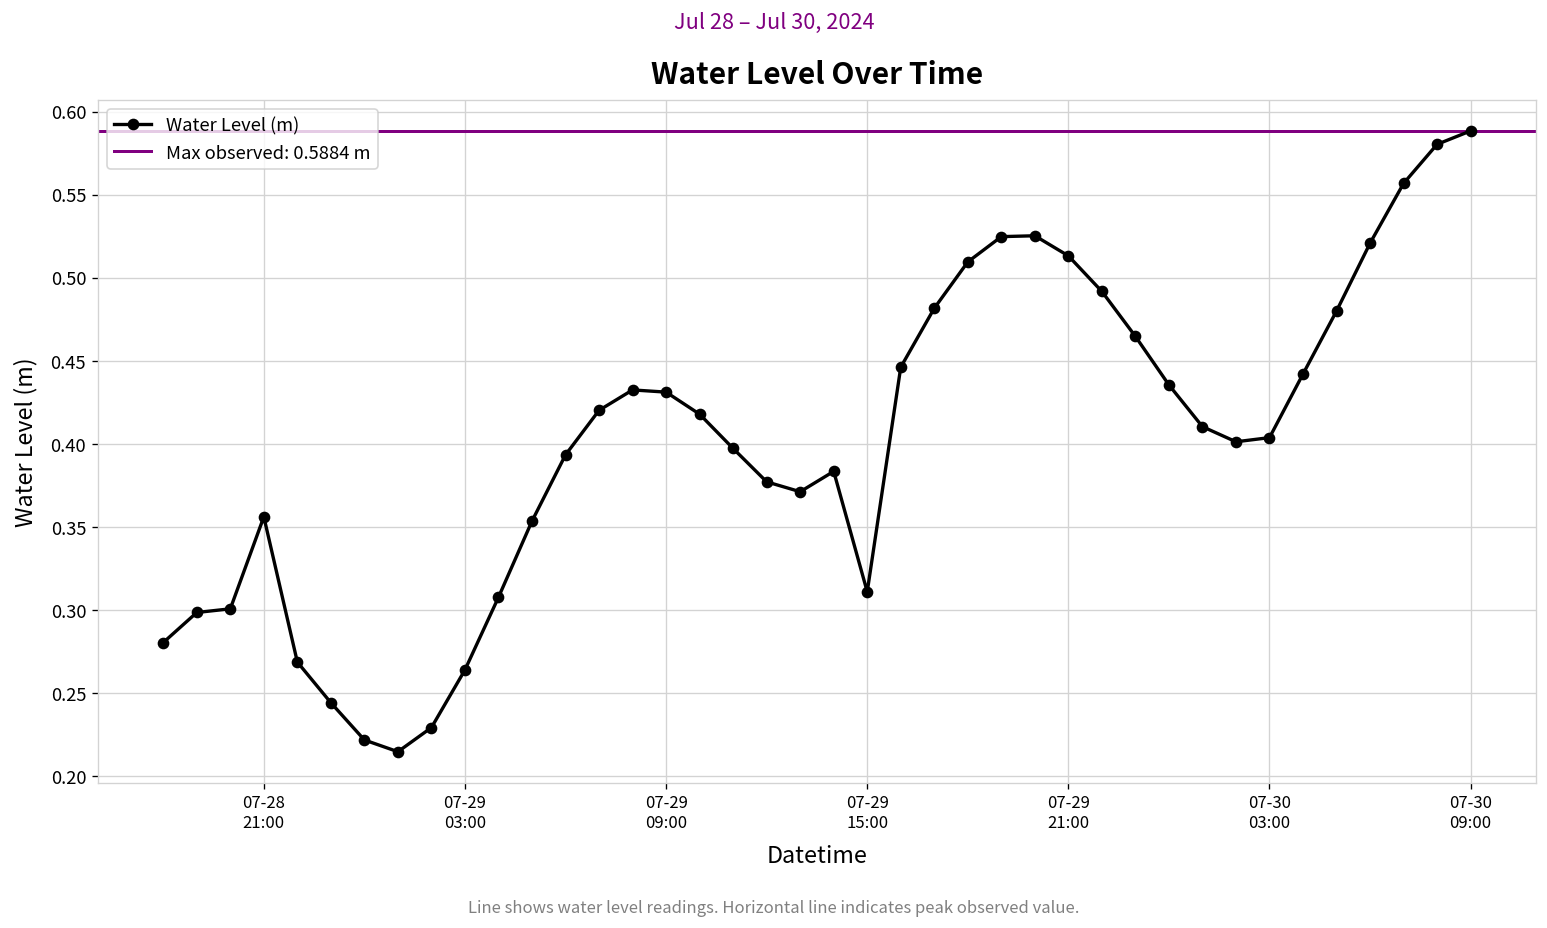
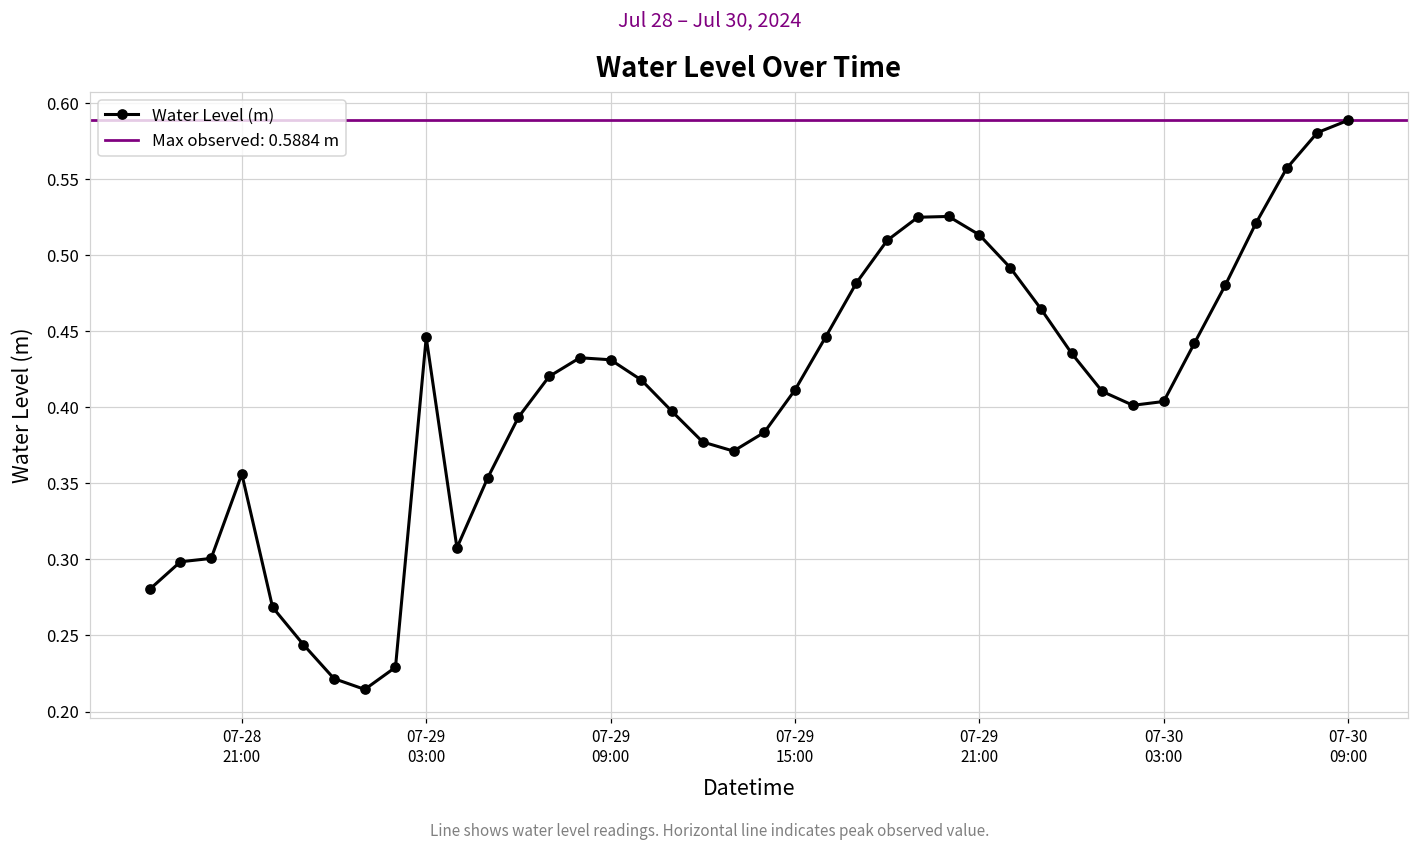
07-29 03:00: 0.264 -> 0.446
07-29 15:00: 0.311 -> 0.411
